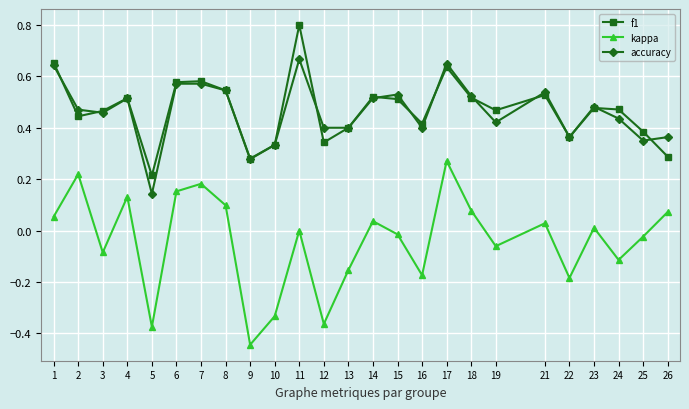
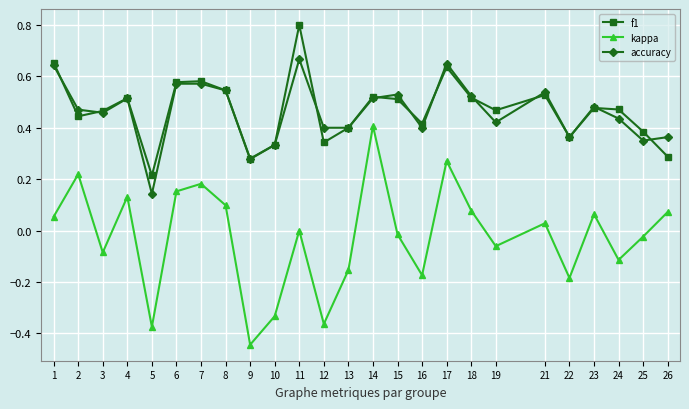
kappa, 14: 0.04 -> 0.41
kappa, 23: 0.01 -> 0.06
